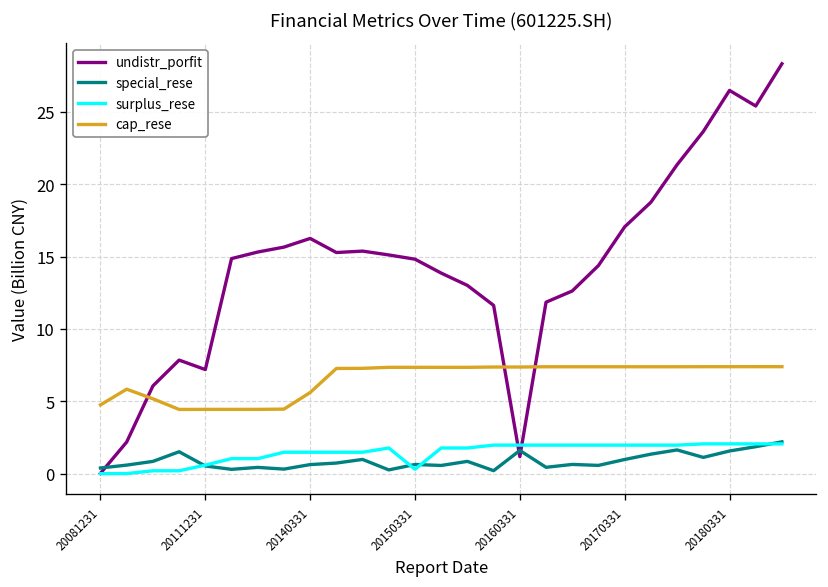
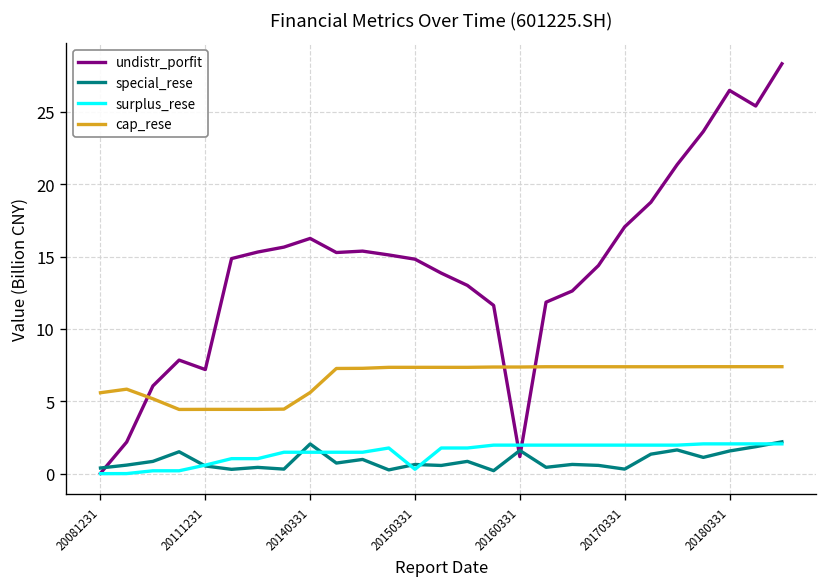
cap_rese, 20081231: 4.8 -> 5.6
special_rese, 20140331: 0.6 -> 2.1
special_rese, 20170331: 1.0 -> 0.3
